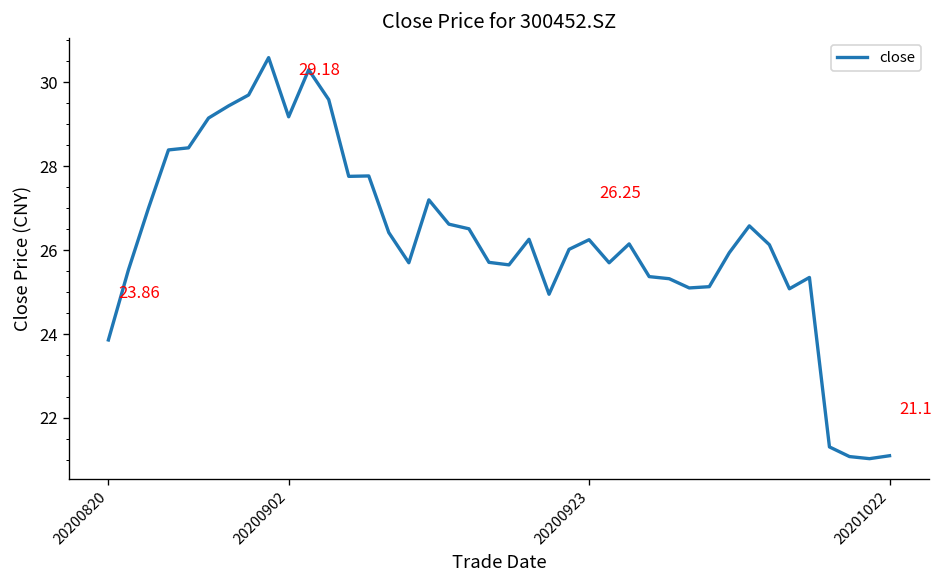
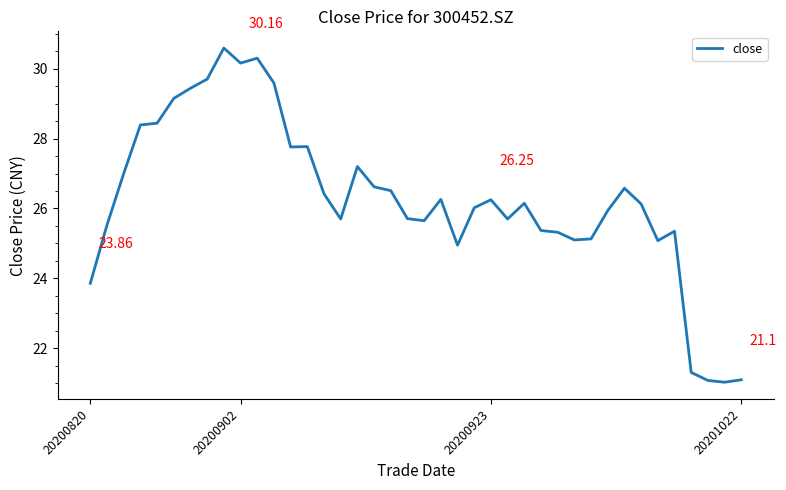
20200902: 29.18 -> 30.16
